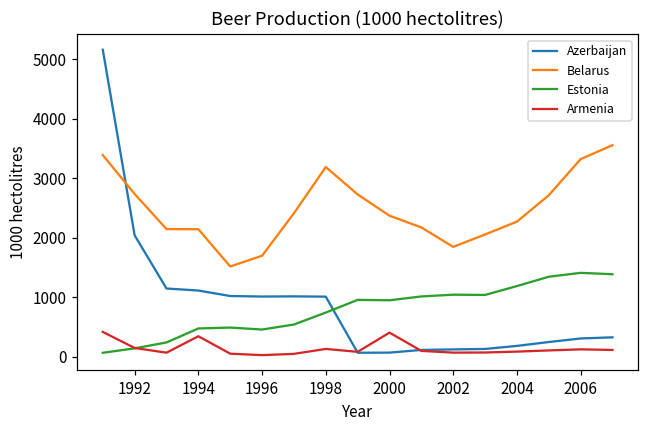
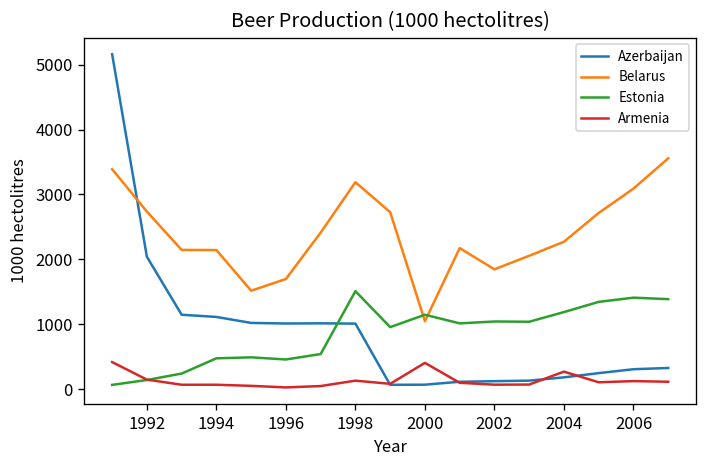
Armenia, 1994: 300 -> 100
Estonia, 1998: 700 -> 1500
Belarus, 2000: 2400 -> 1000
Estonia, 2000: 1000 -> 1100
Armenia, 2004: 100 -> 300
Belarus, 2006: 3300 -> 3100
